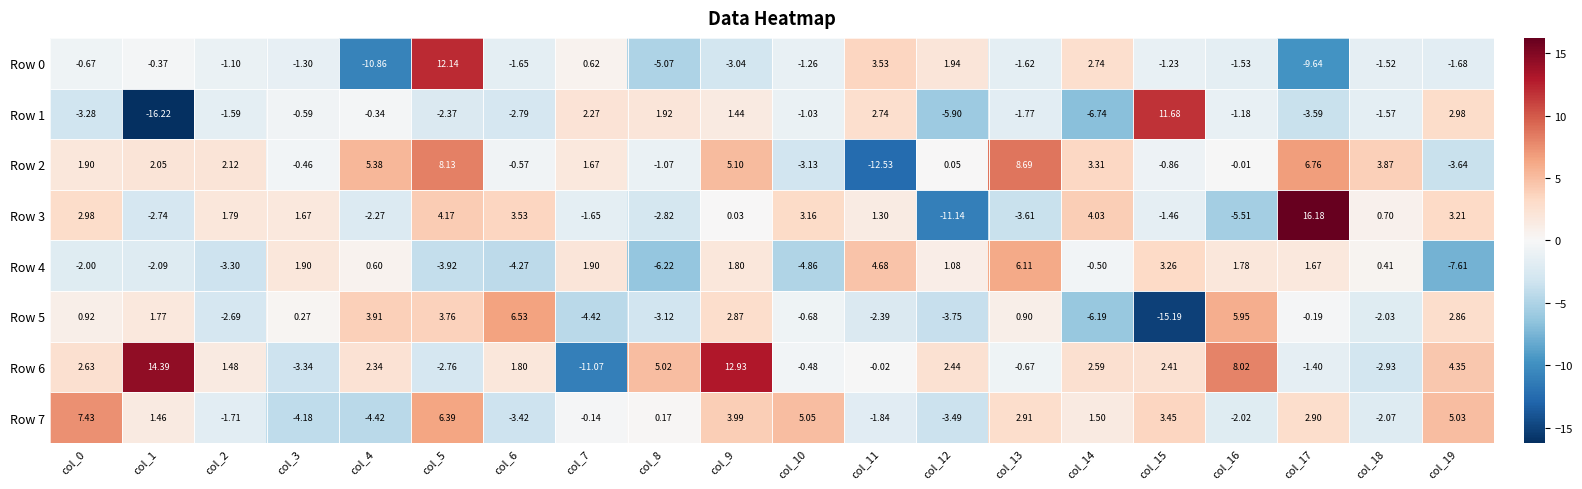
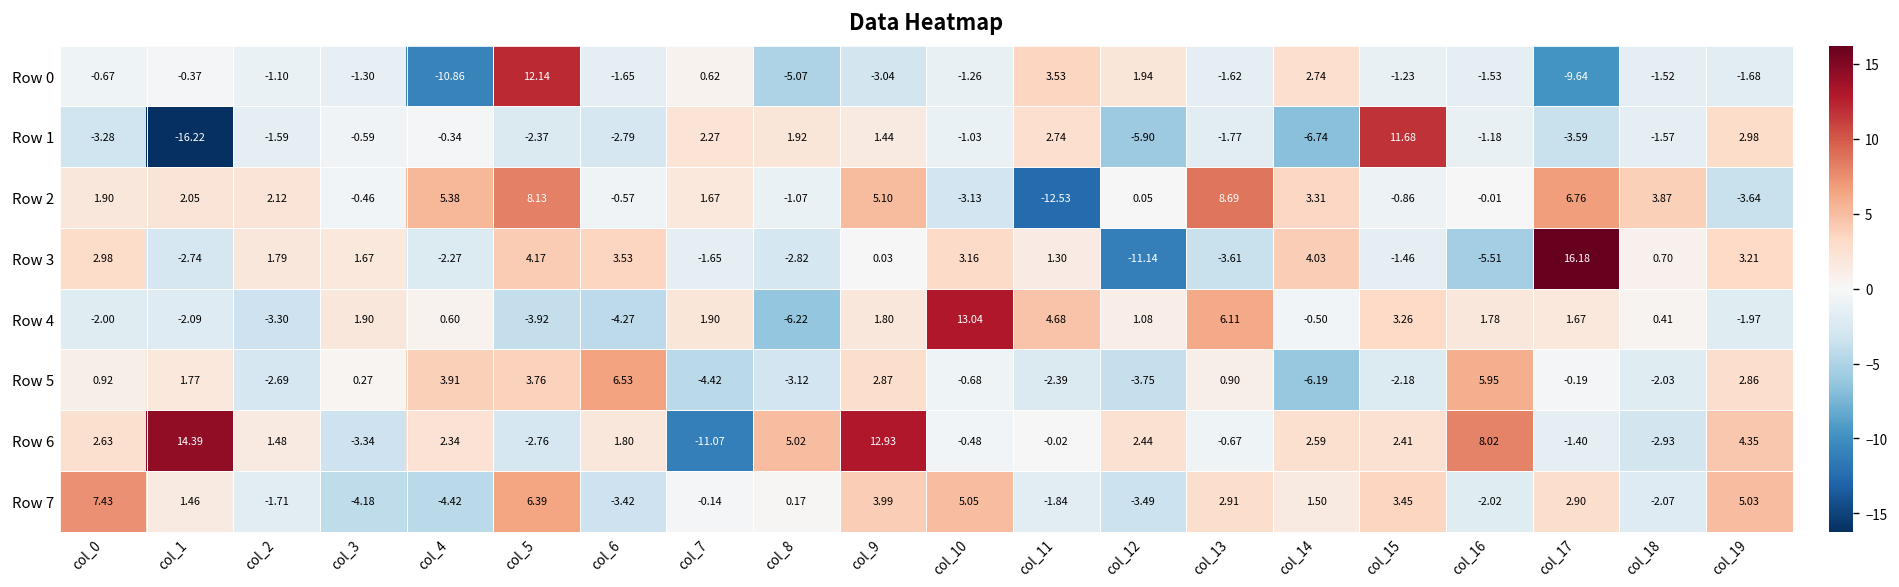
Row 4, col_10: -4.86 -> 13.04
Row 4, col_19: -7.61 -> -1.97
Row 5, col_15: -15.19 -> -2.18
